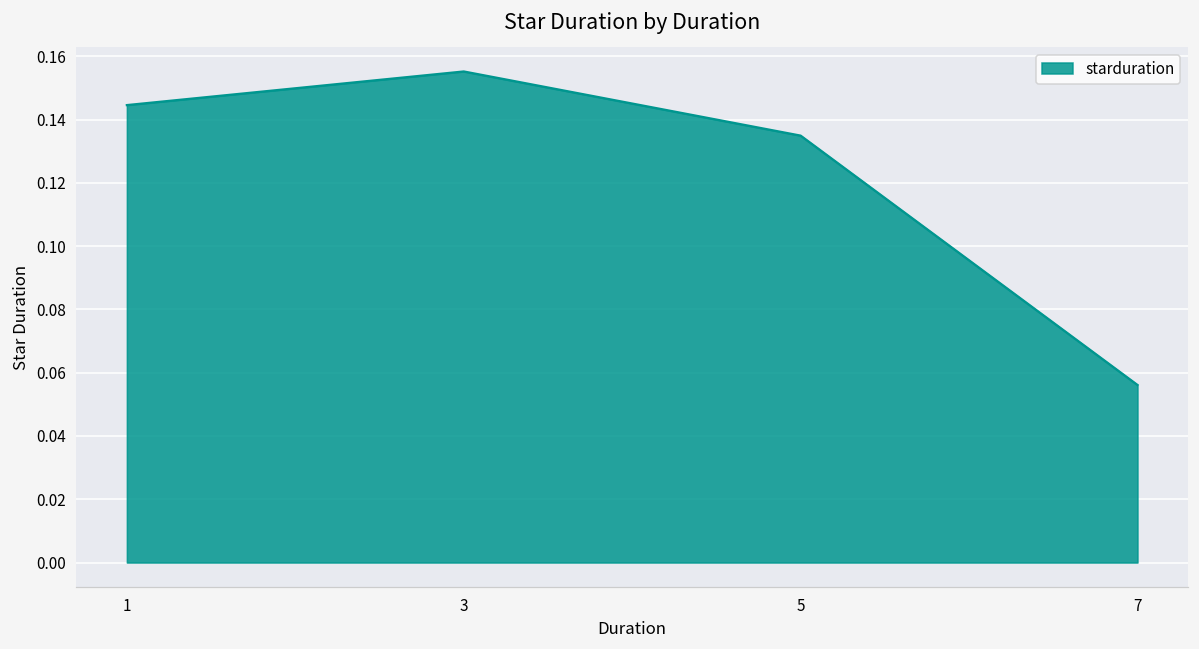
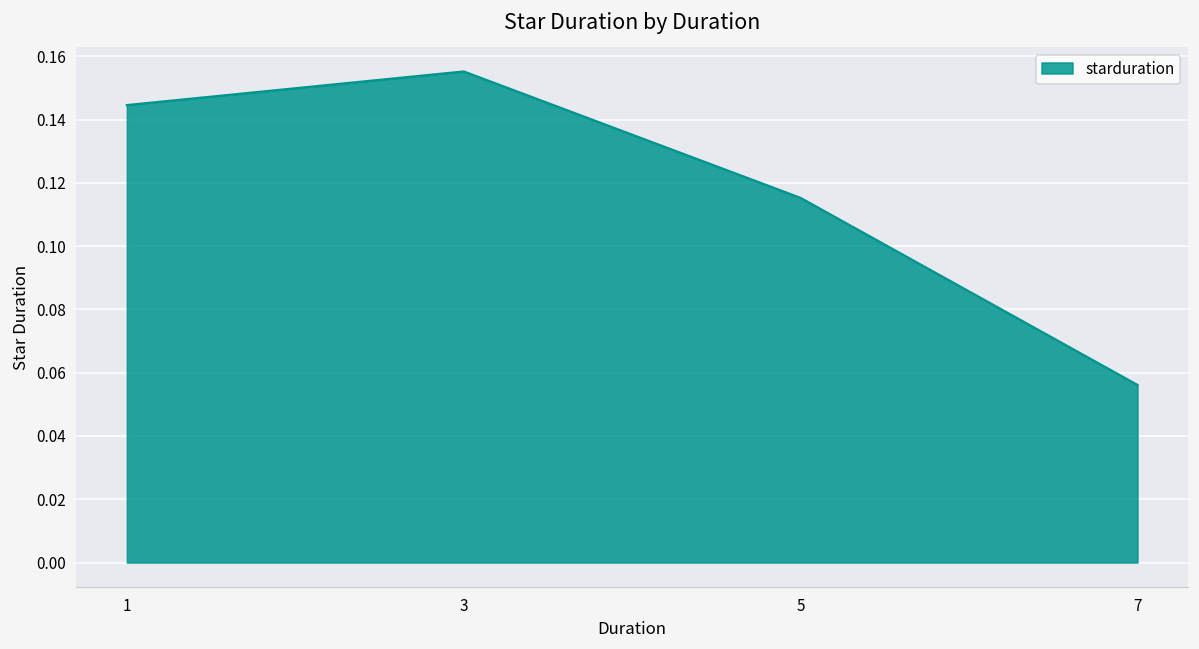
5: 0.135 -> 0.115
